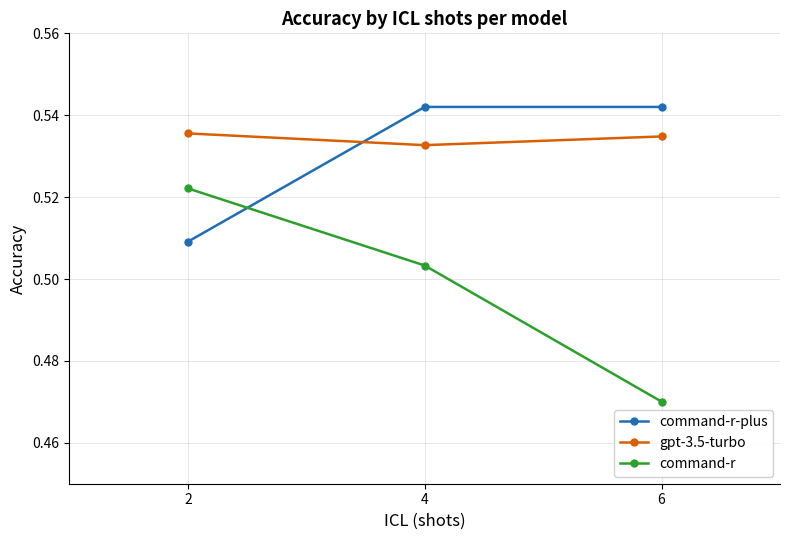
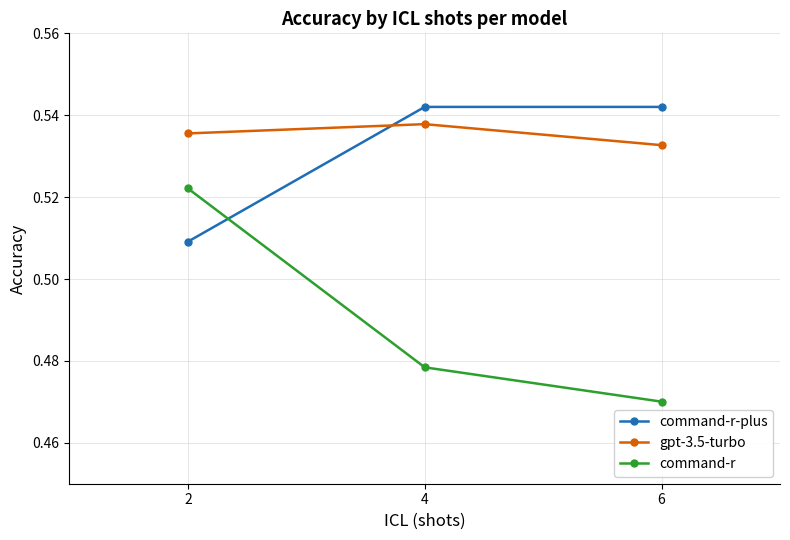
gpt-3.5-turbo, 4: 0.533 -> 0.538
command-r, 4: 0.503 -> 0.478
gpt-3.5-turbo, 6: 0.535 -> 0.533
